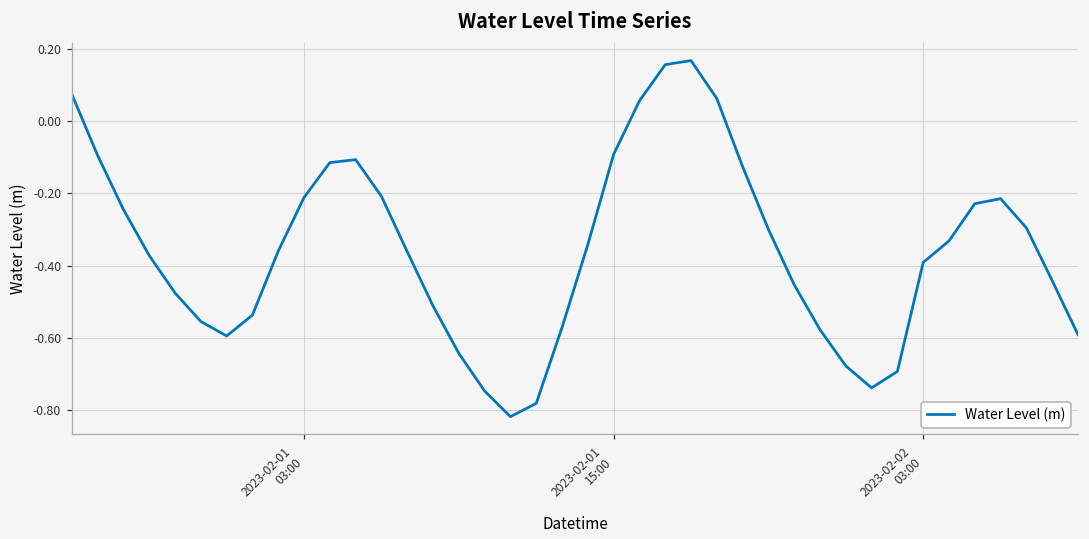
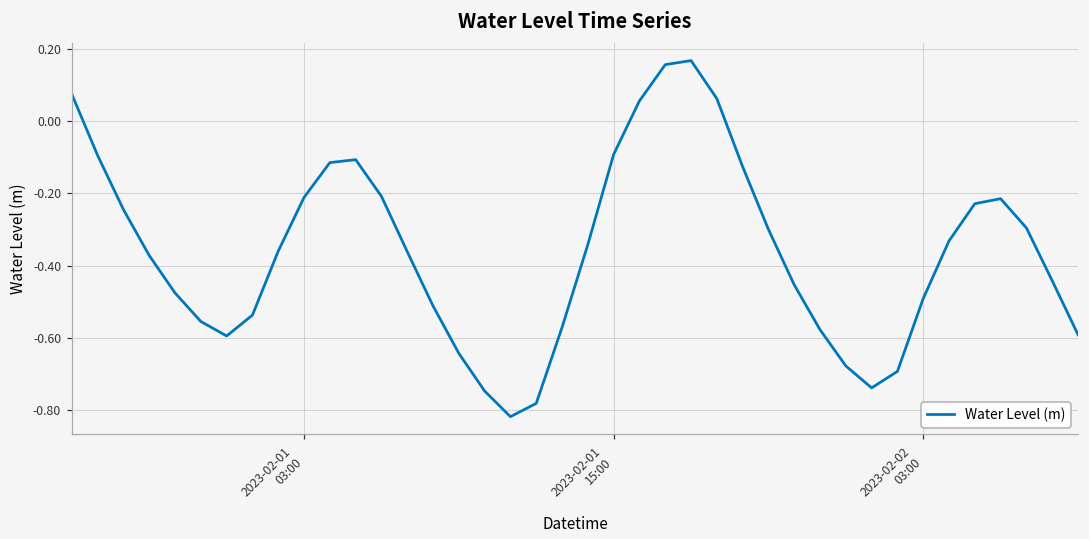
2023-02-02 03:00: -0.39 -> -0.49
